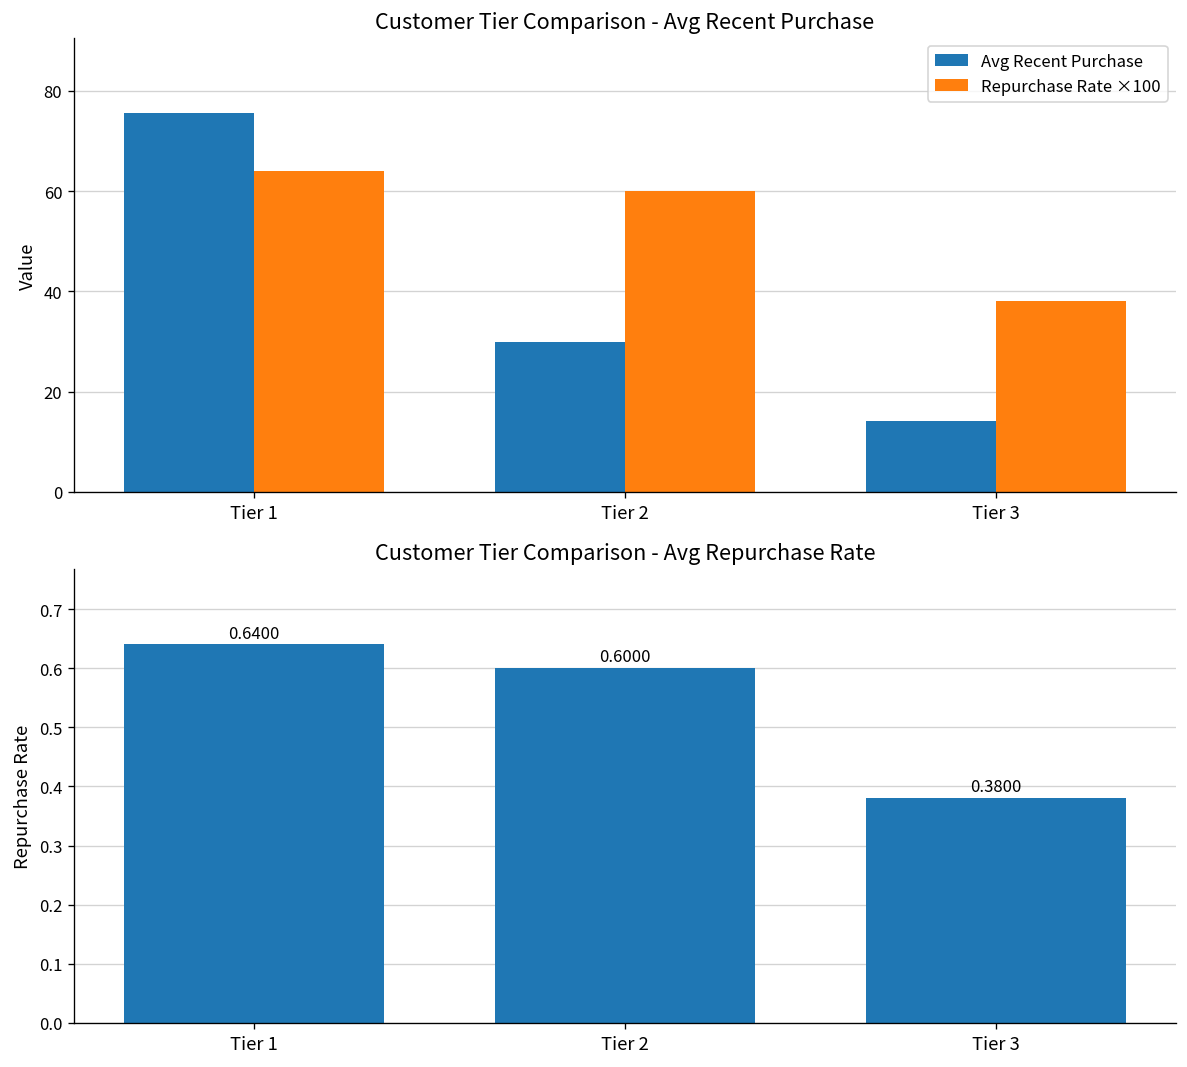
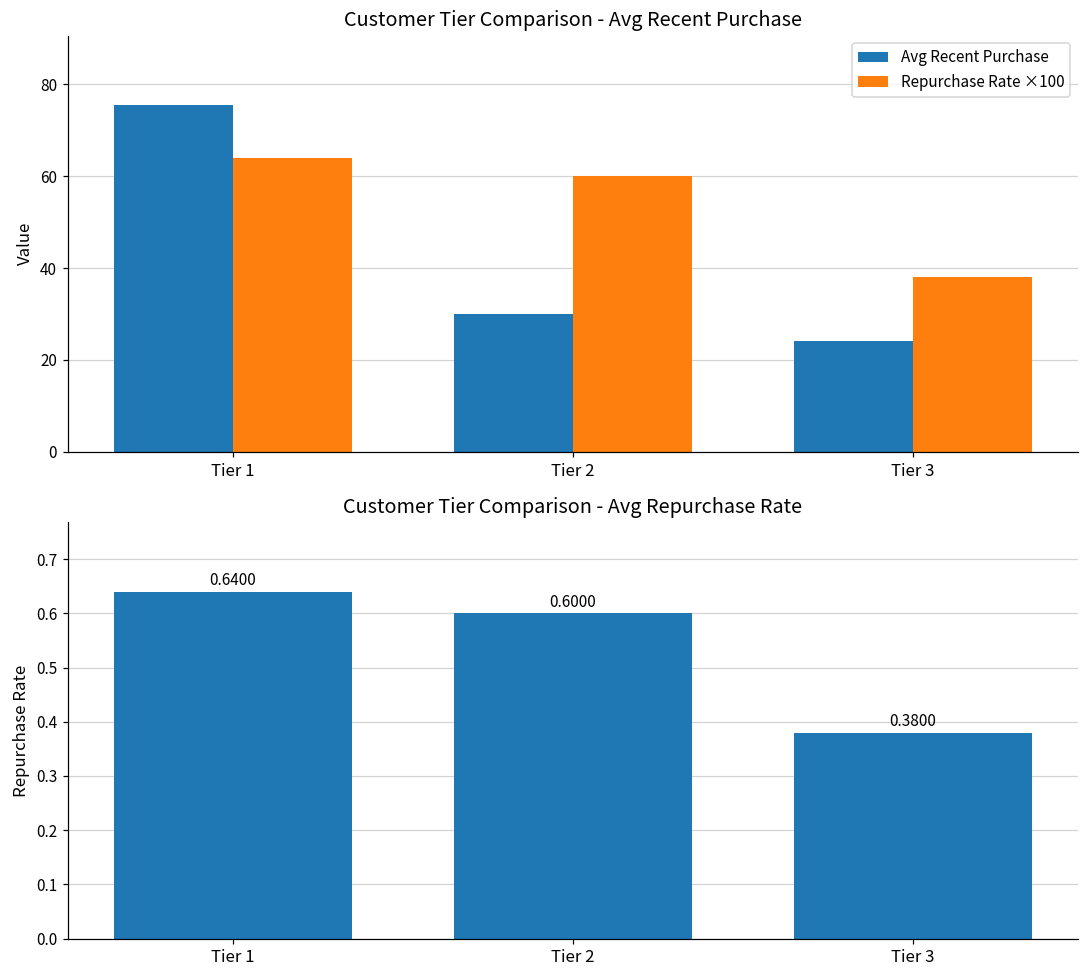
Customer Tier Comparison - Avg Recent Purchase, Avg Recent Purchase, Tier 3: 14 -> 24
